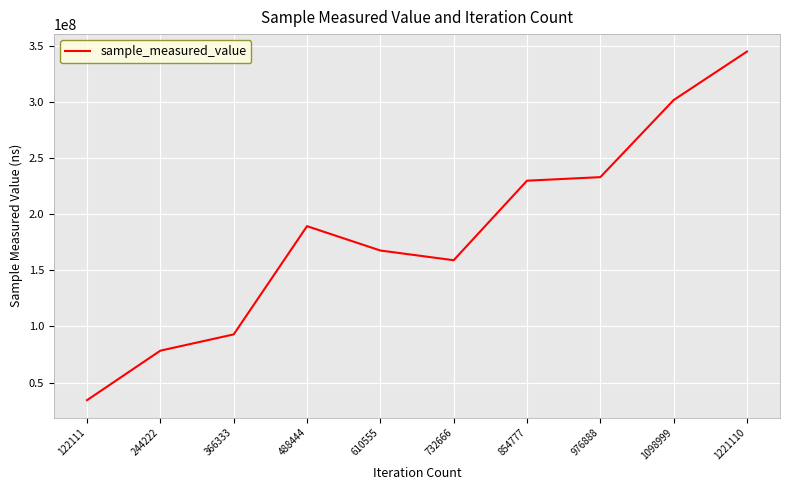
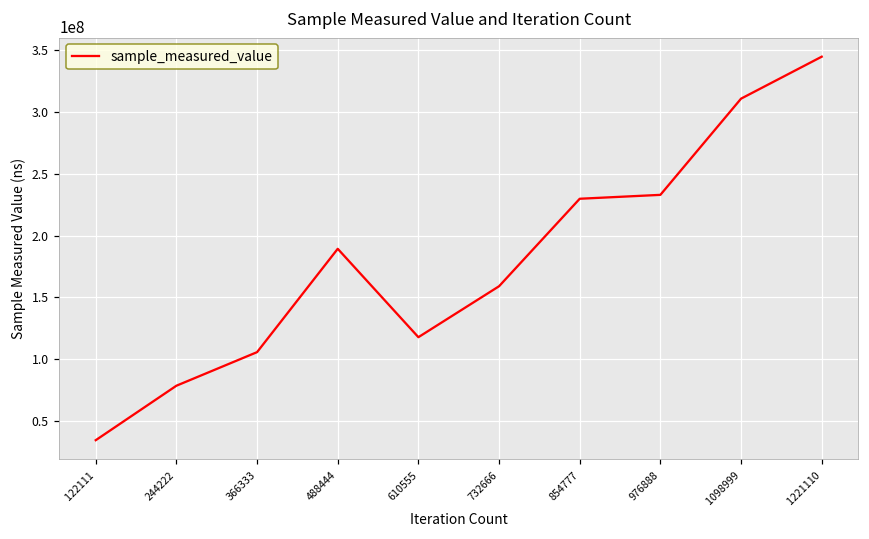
366333: 93000000 -> 106000000
610555: 168000000 -> 118000000
1098999: 302000000 -> 311000000
